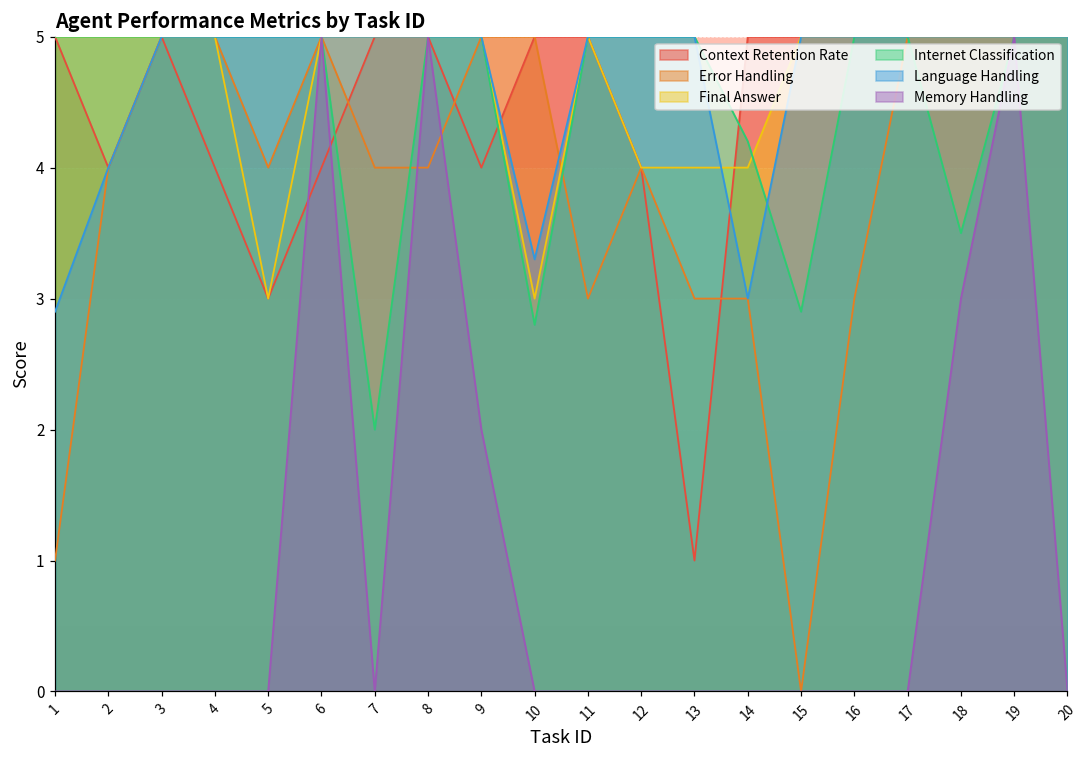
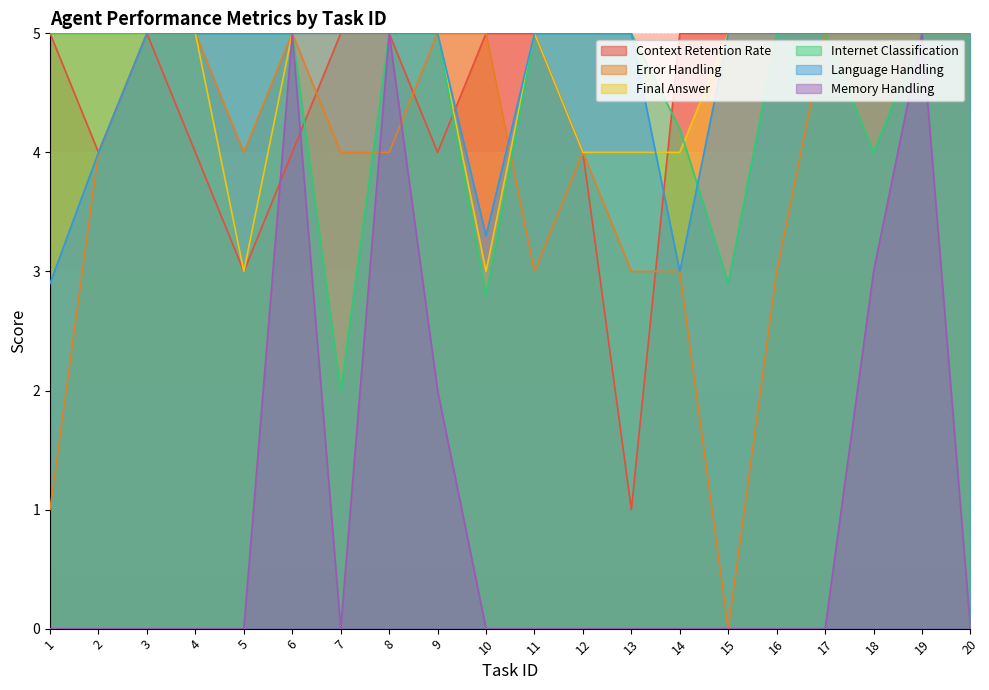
Internet Classification, 18: 3.5 -> 4.0
